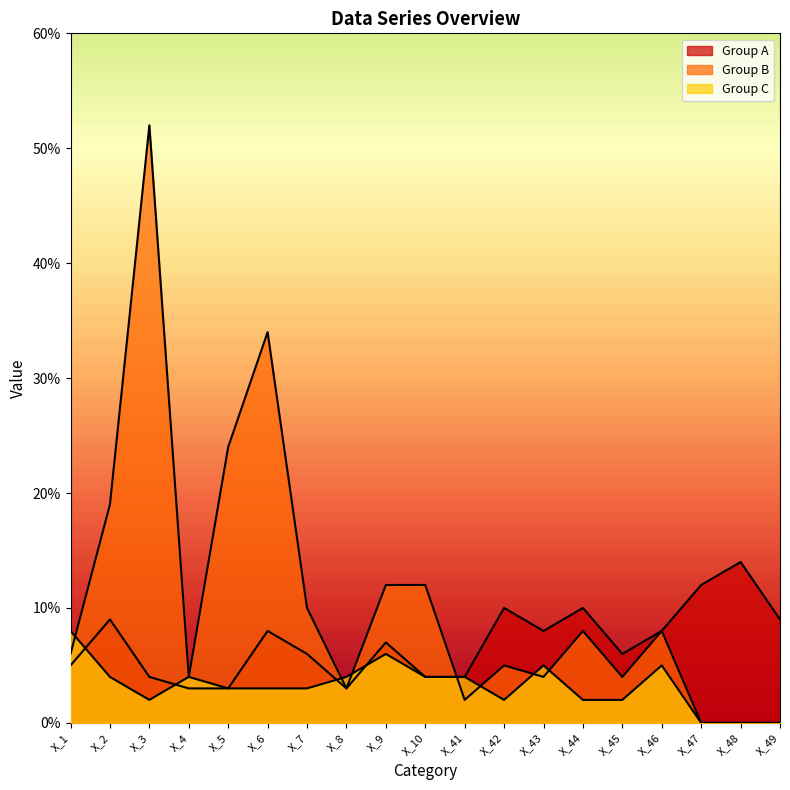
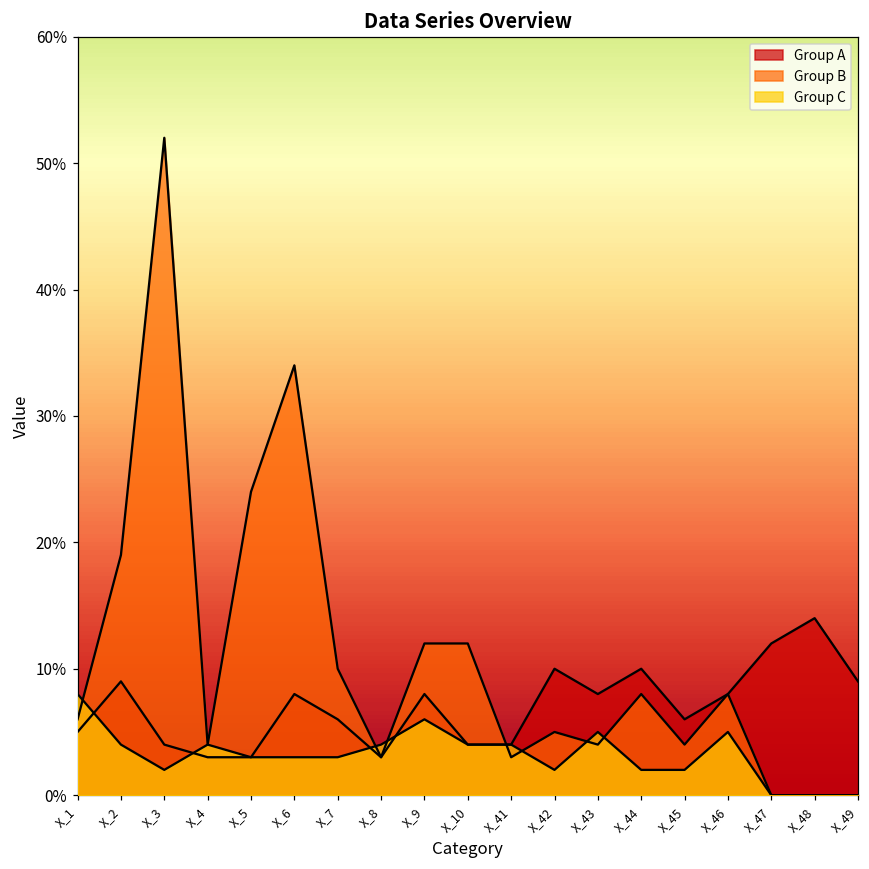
Group A, X_9: 7% -> 8%
Group B, X_41: 2% -> 3%
